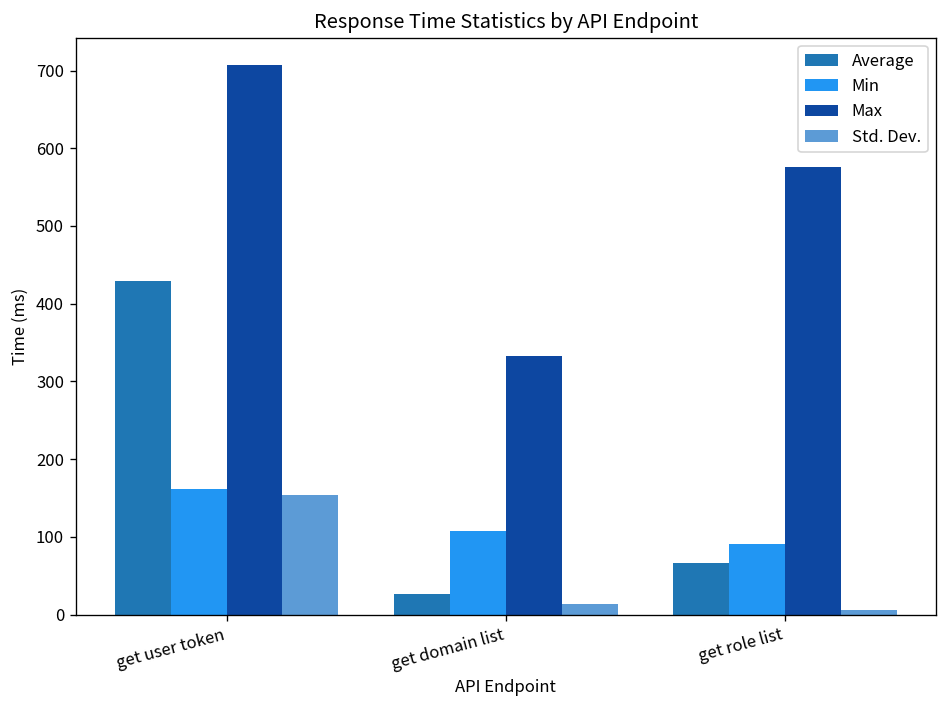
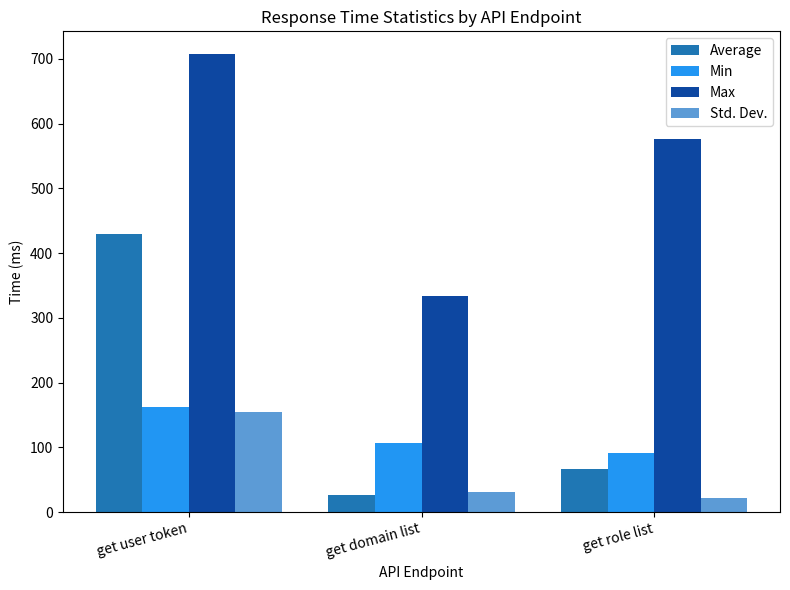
Std. Dev., get domain list: 10 -> 30
Std. Dev., get role list: 10 -> 20
